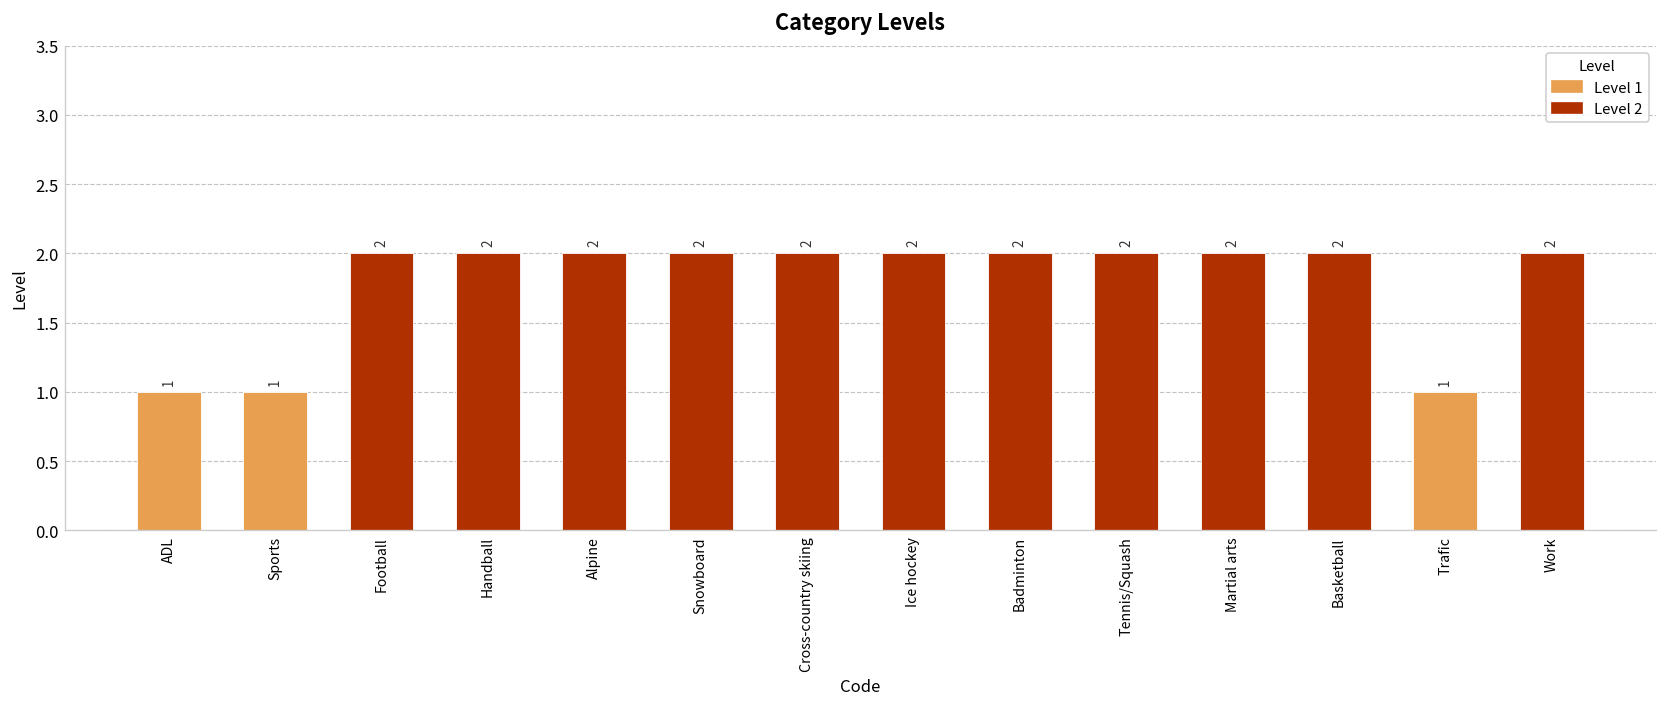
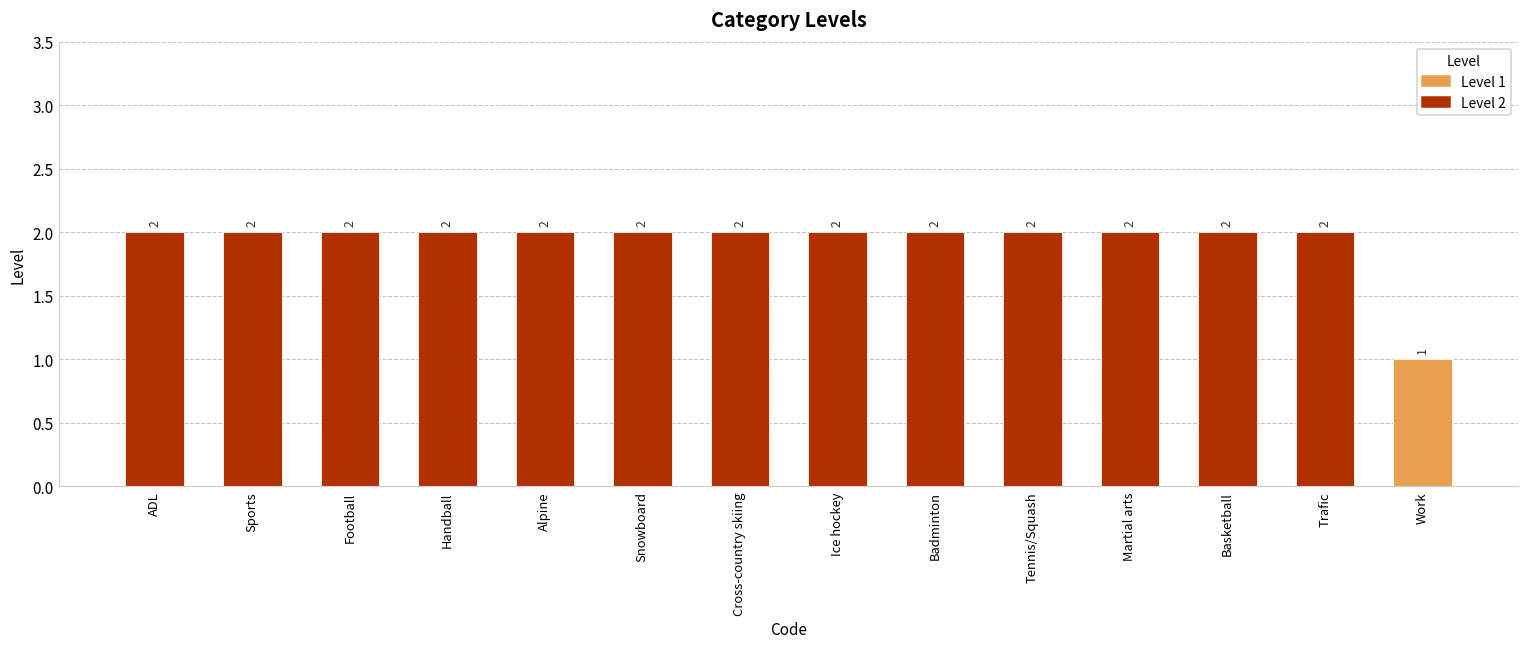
ADL: 1 -> 2
Sports: 1 -> 2
Trafic: 1 -> 2
Work: 2 -> 1
